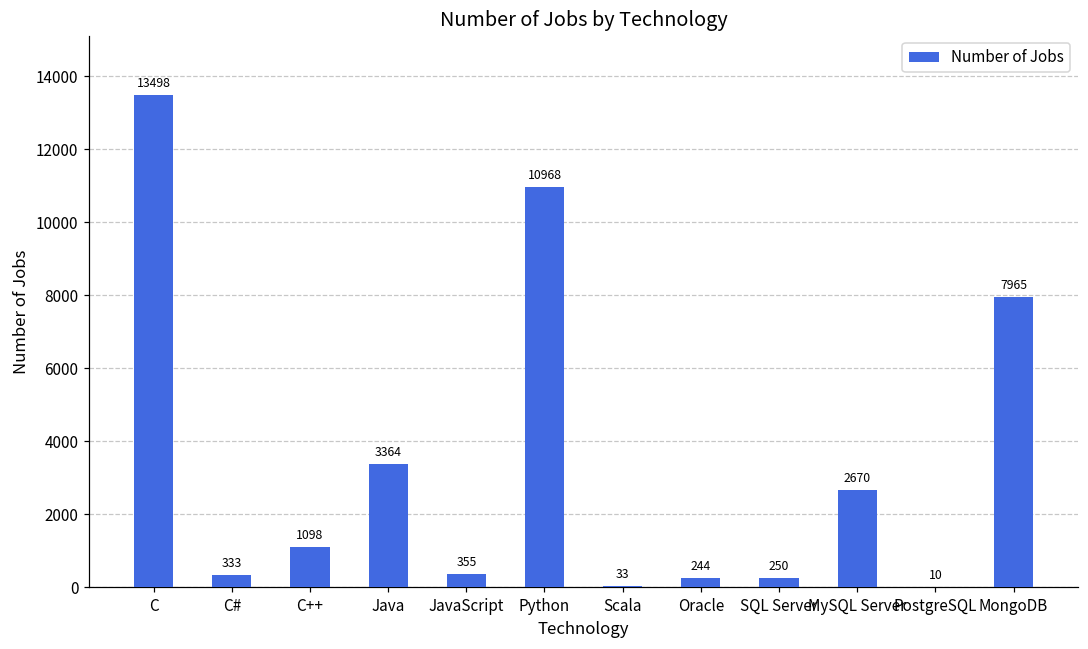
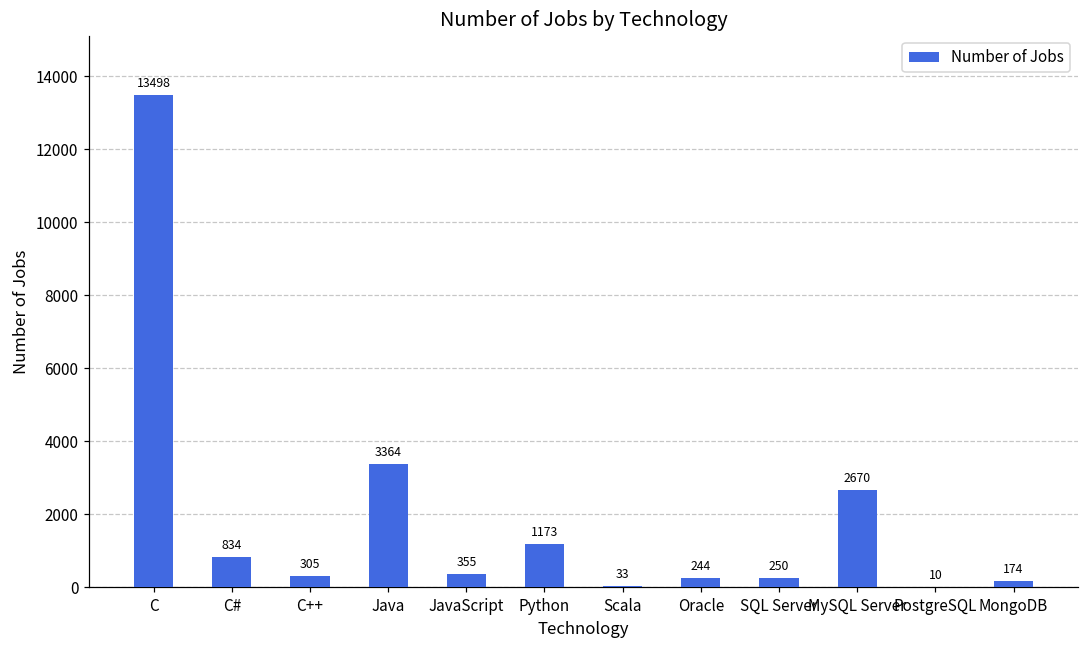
C#: 333 -> 834
C++: 1098 -> 305
Python: 10968 -> 1173
MongoDB: 7965 -> 174
